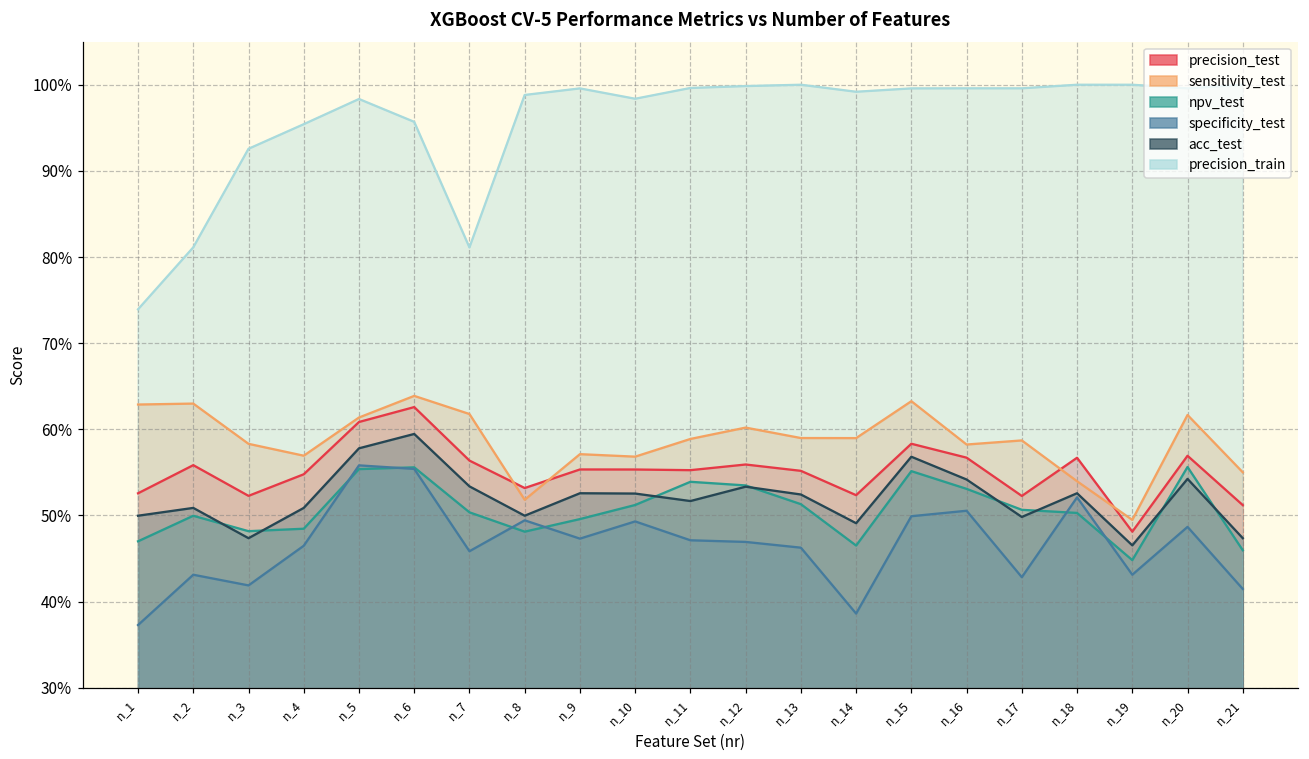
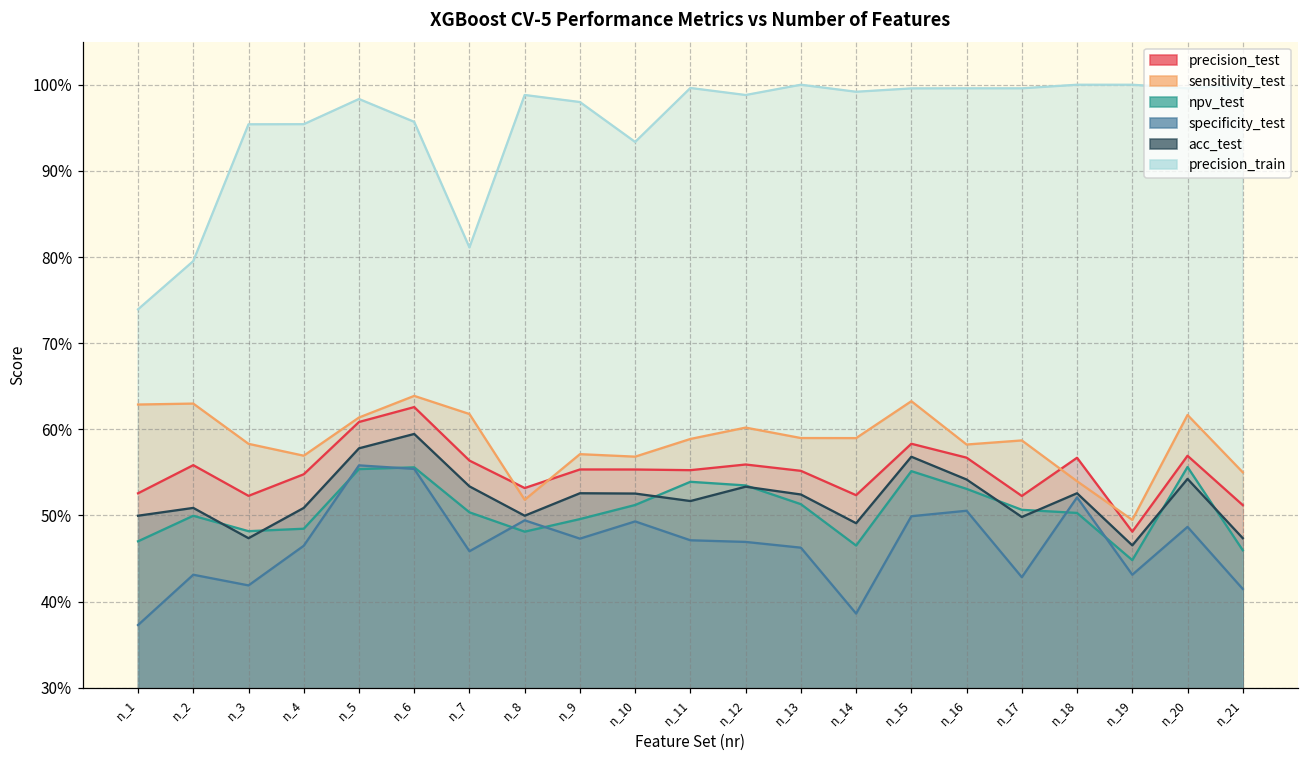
precision_train, n_2: 81% -> 80%
precision_train, n_3: 93% -> 95%
precision_train, n_9: 100% -> 98%
precision_train, n_10: 98% -> 93%
precision_train, n_12: 100% -> 99%
